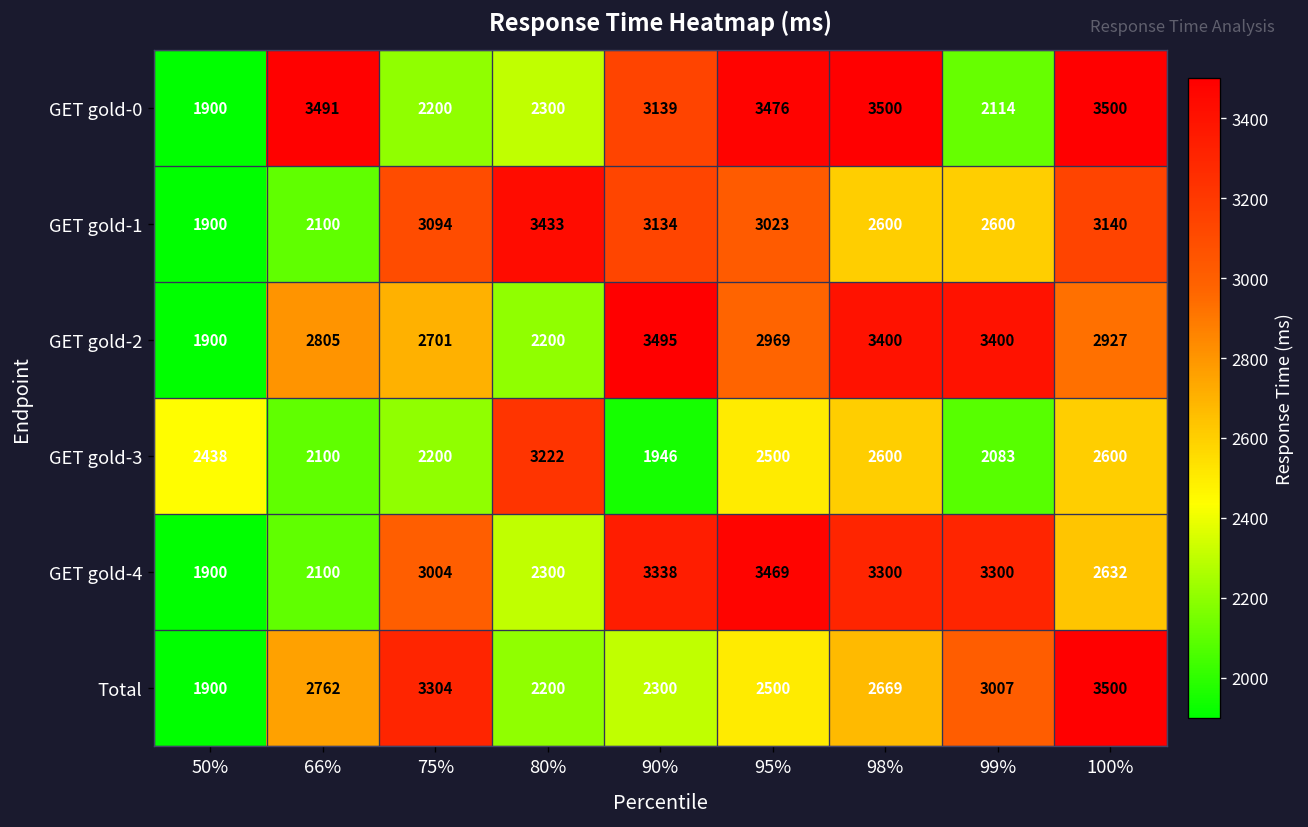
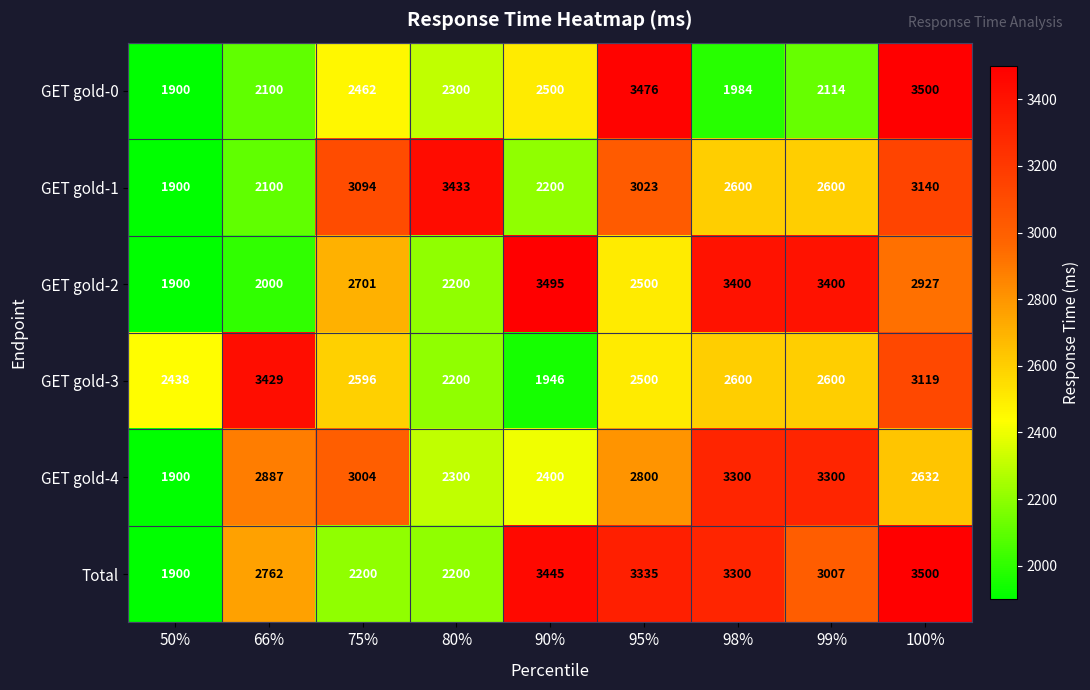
GET gold-0, 66%: 3491 -> 2100
GET gold-0, 75%: 2200 -> 2462
GET gold-0, 90%: 3139 -> 2500
GET gold-0, 98%: 3500 -> 1984
GET gold-1, 90%: 3134 -> 2200
GET gold-2, 66%: 2805 -> 2000
GET gold-2, 95%: 2969 -> 2500
GET gold-3, 66%: 2100 -> 3429
GET gold-3, 75%: 2200 -> 2596
GET gold-3, 80%: 3222 -> 2200
GET gold-3, 99%: 2083 -> 2600
GET gold-3, 100%: 2600 -> 3119
GET gold-4, 66%: 2100 -> 2887
GET gold-4, 90%: 3338 -> 2400
GET gold-4, 95%: 3469 -> 2800
Total, 75%: 3304 -> 2200
Total, 90%: 2300 -> 3445
Total, 95%: 2500 -> 3335
Total, 98%: 2669 -> 3300
